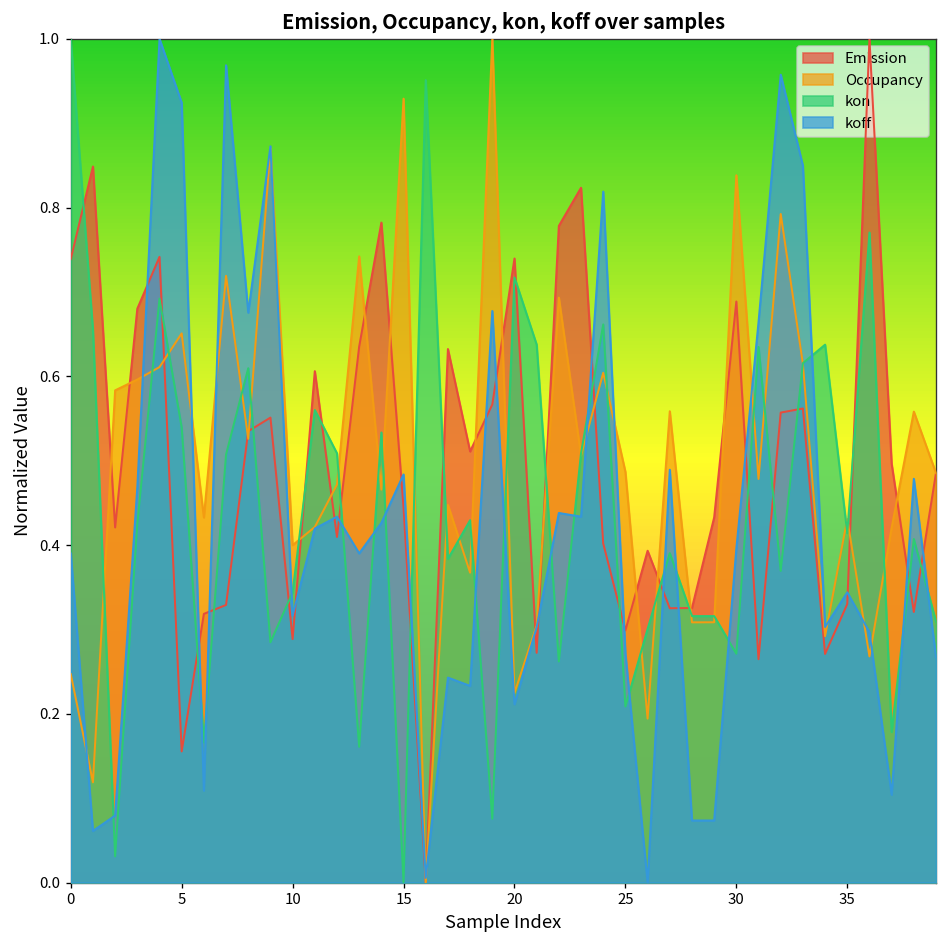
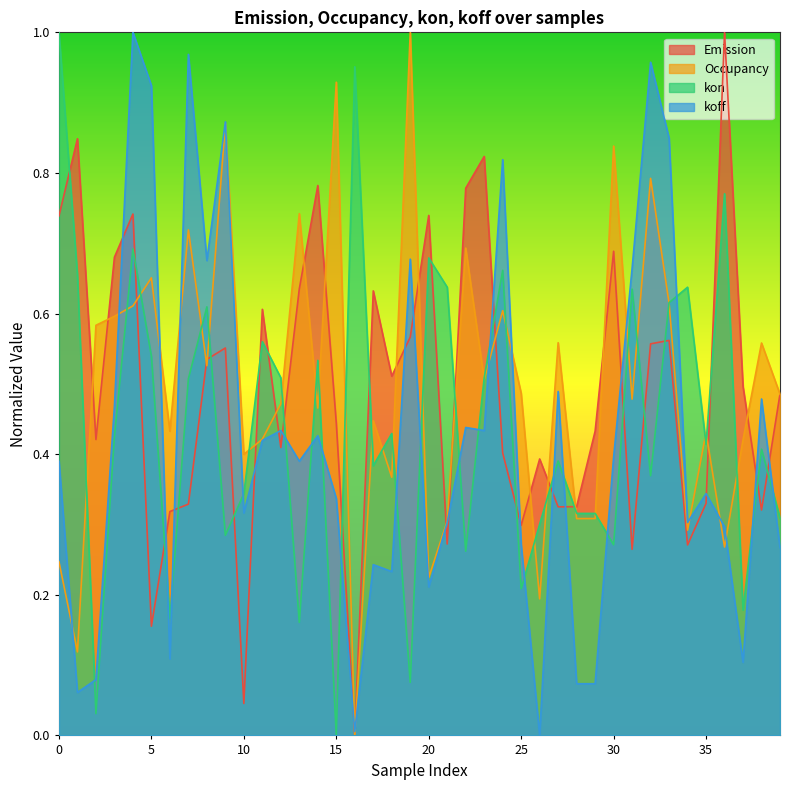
Emission, 10: 0.29 -> 0.05
koff, 15: 0.48 -> 0.34
kon, 20: 0.72 -> 0.68
